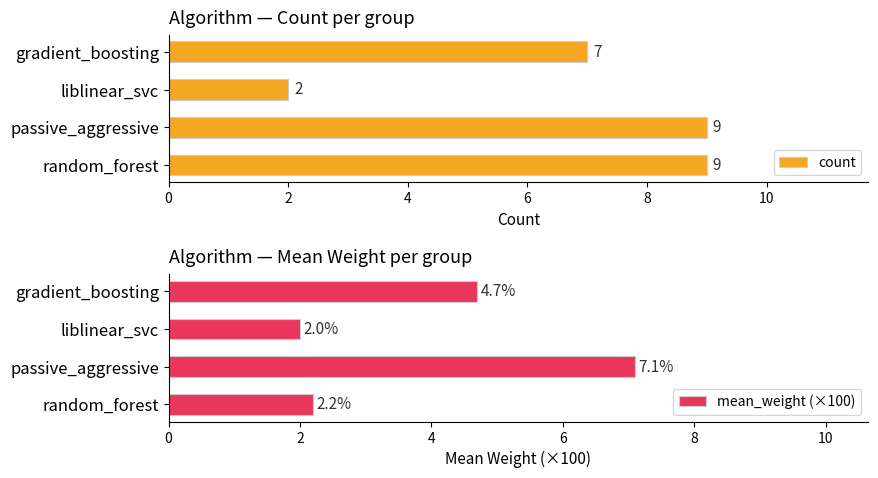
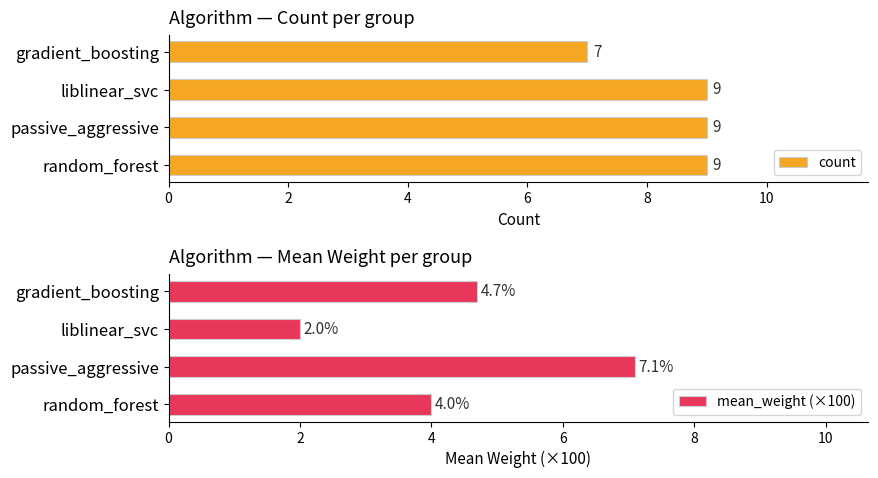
Algorithm — Count per group, liblinear_svc: 2 -> 9
Algorithm — Mean Weight per group, random_forest: 2.2% -> 4.0%
